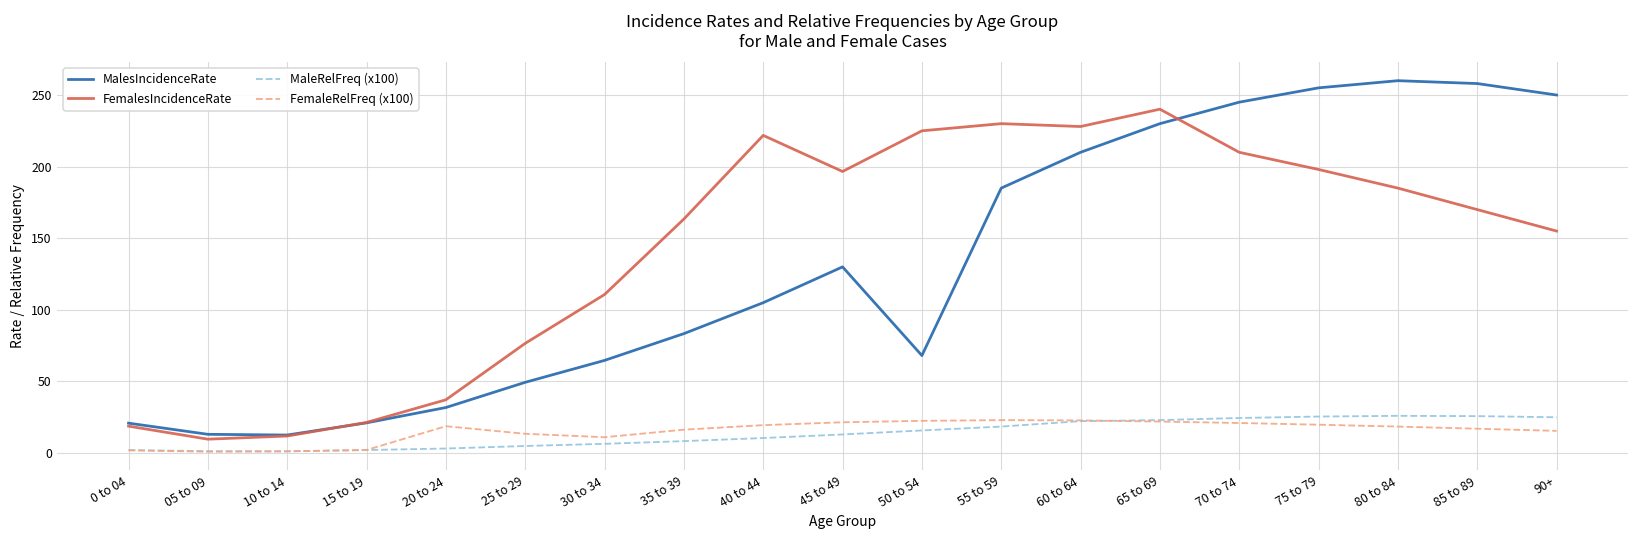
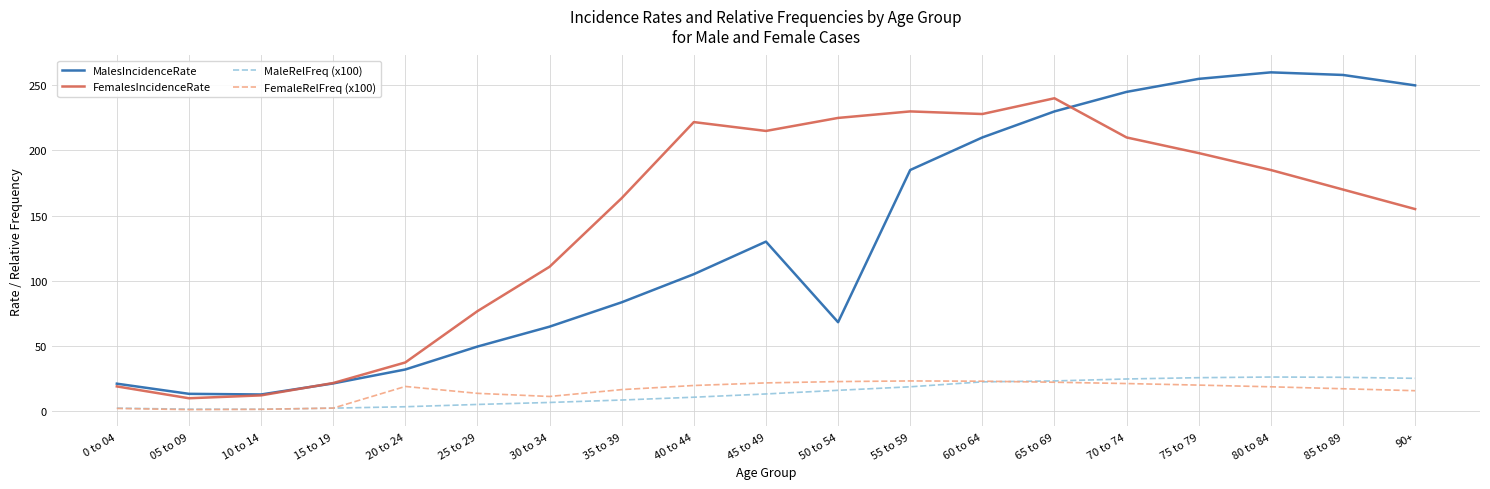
FemalesIncidenceRate, 45 to 49: 197 -> 215
